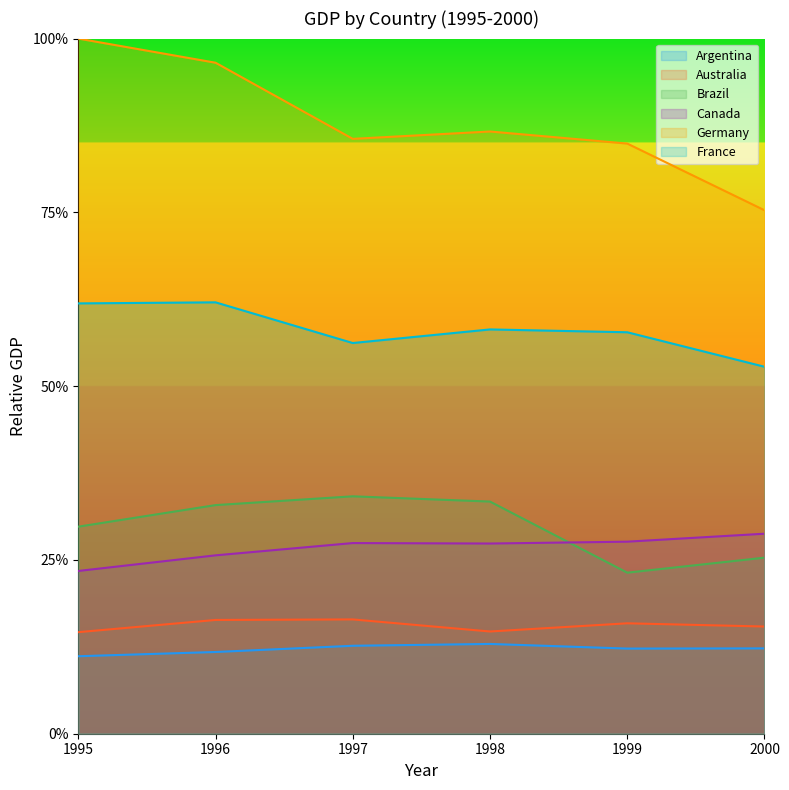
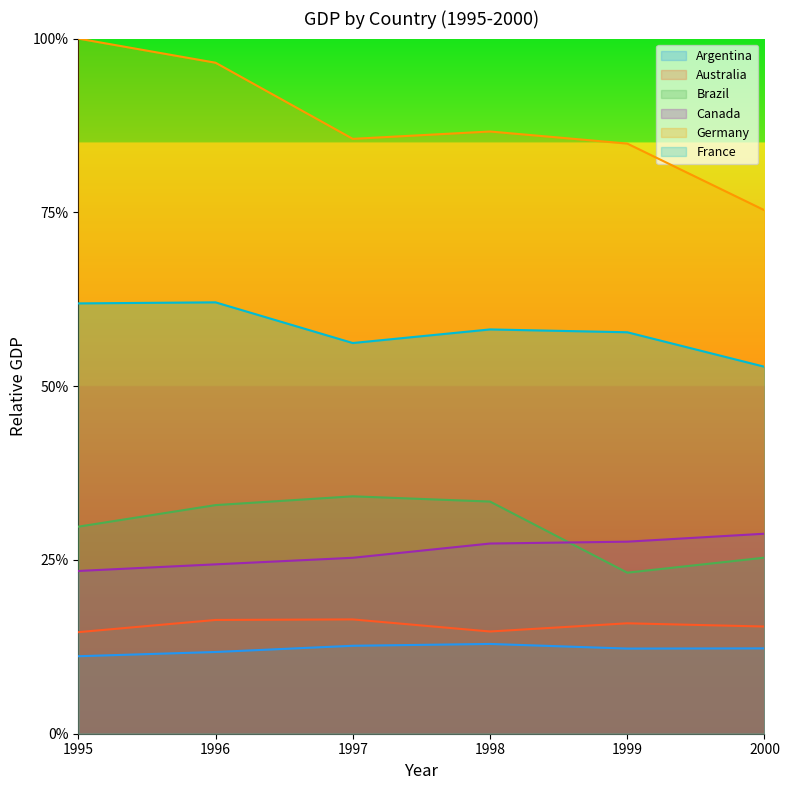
Canada, 1996: 26% -> 24%
Canada, 1997: 27% -> 25%
